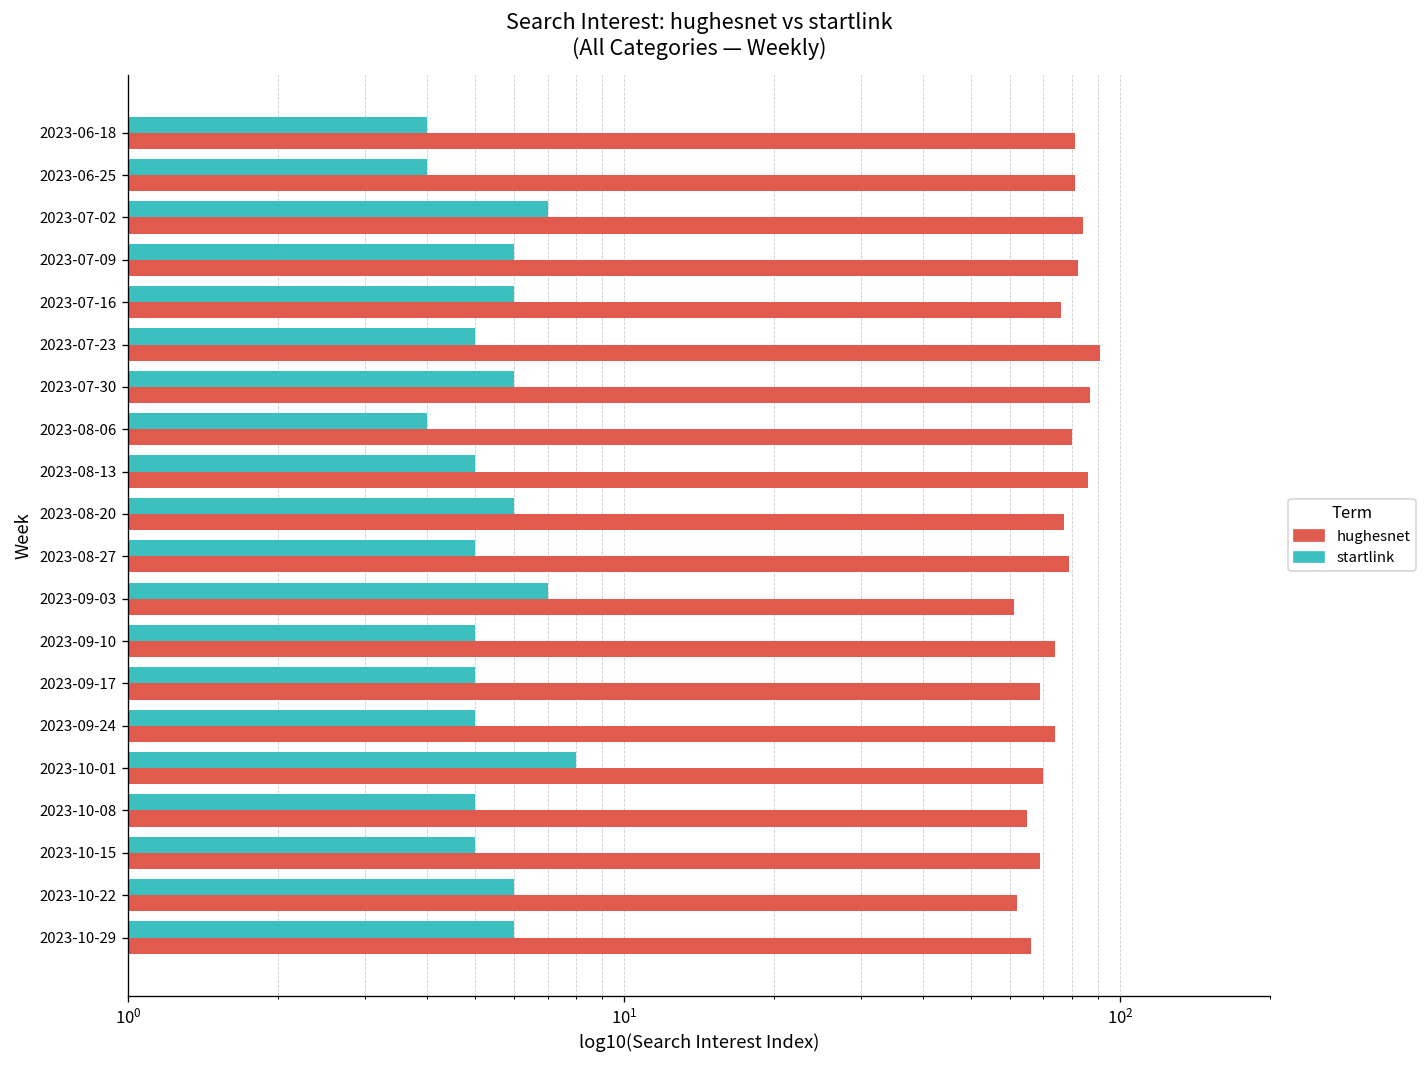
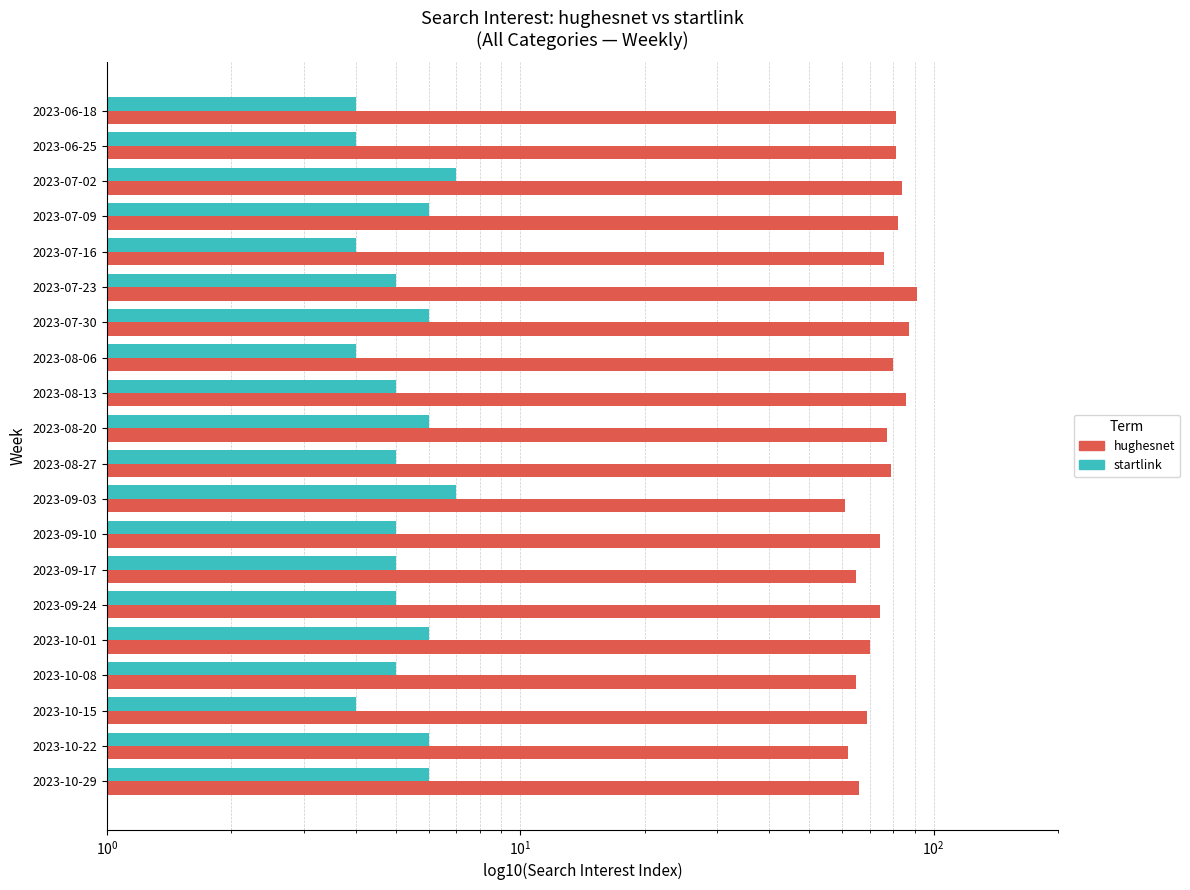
startlink, 2023-07-16: 6 -> 4
hughesnet, 2023-09-17: 69 -> 65
startlink, 2023-10-01: 8 -> 6
startlink, 2023-10-15: 5 -> 4
